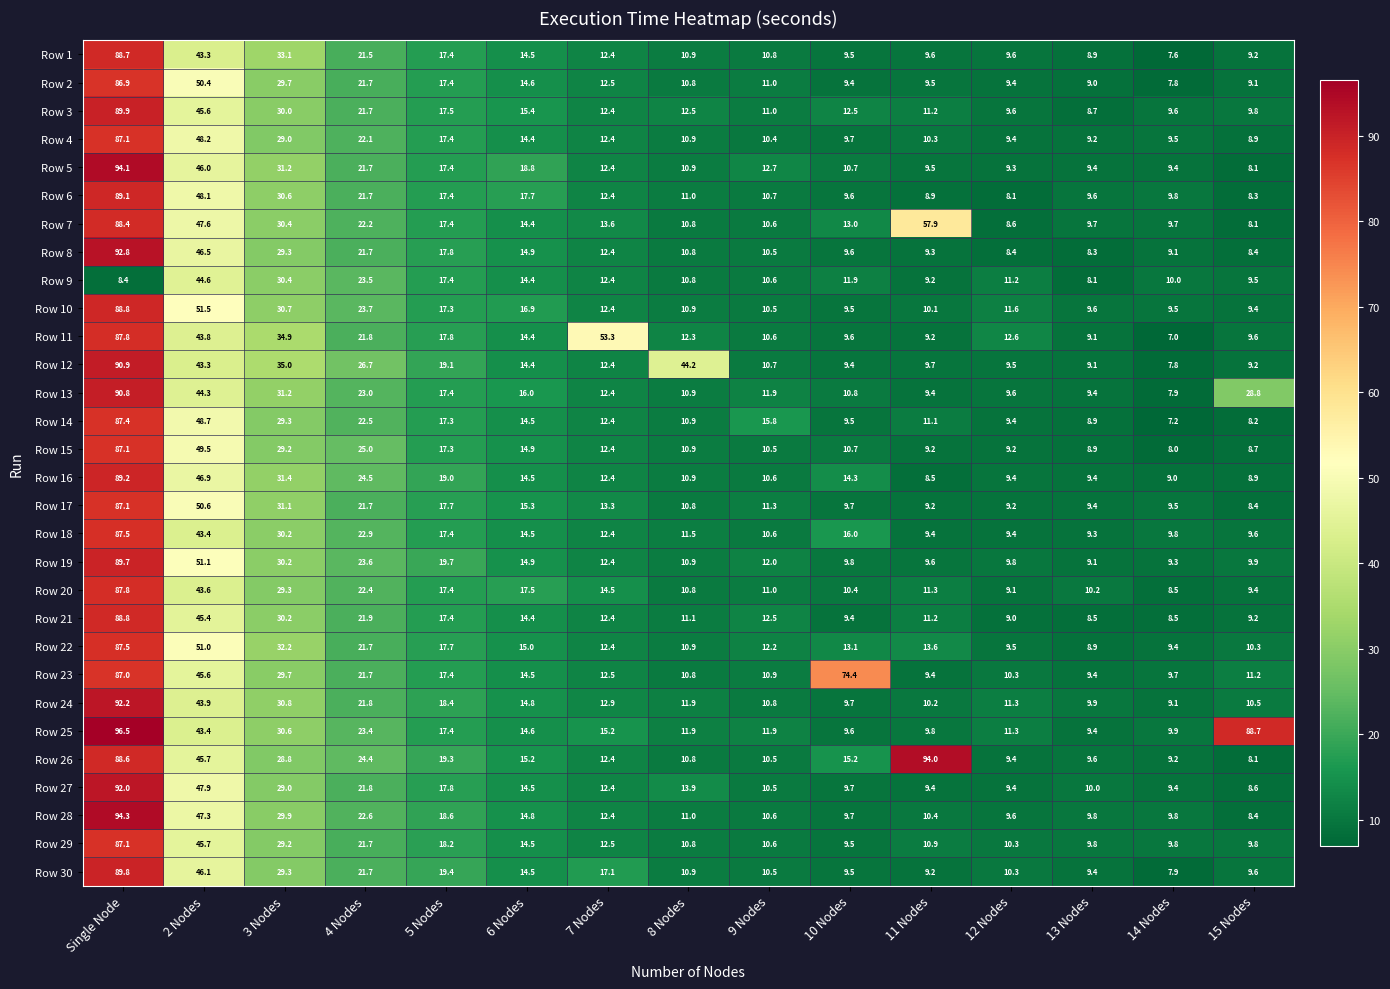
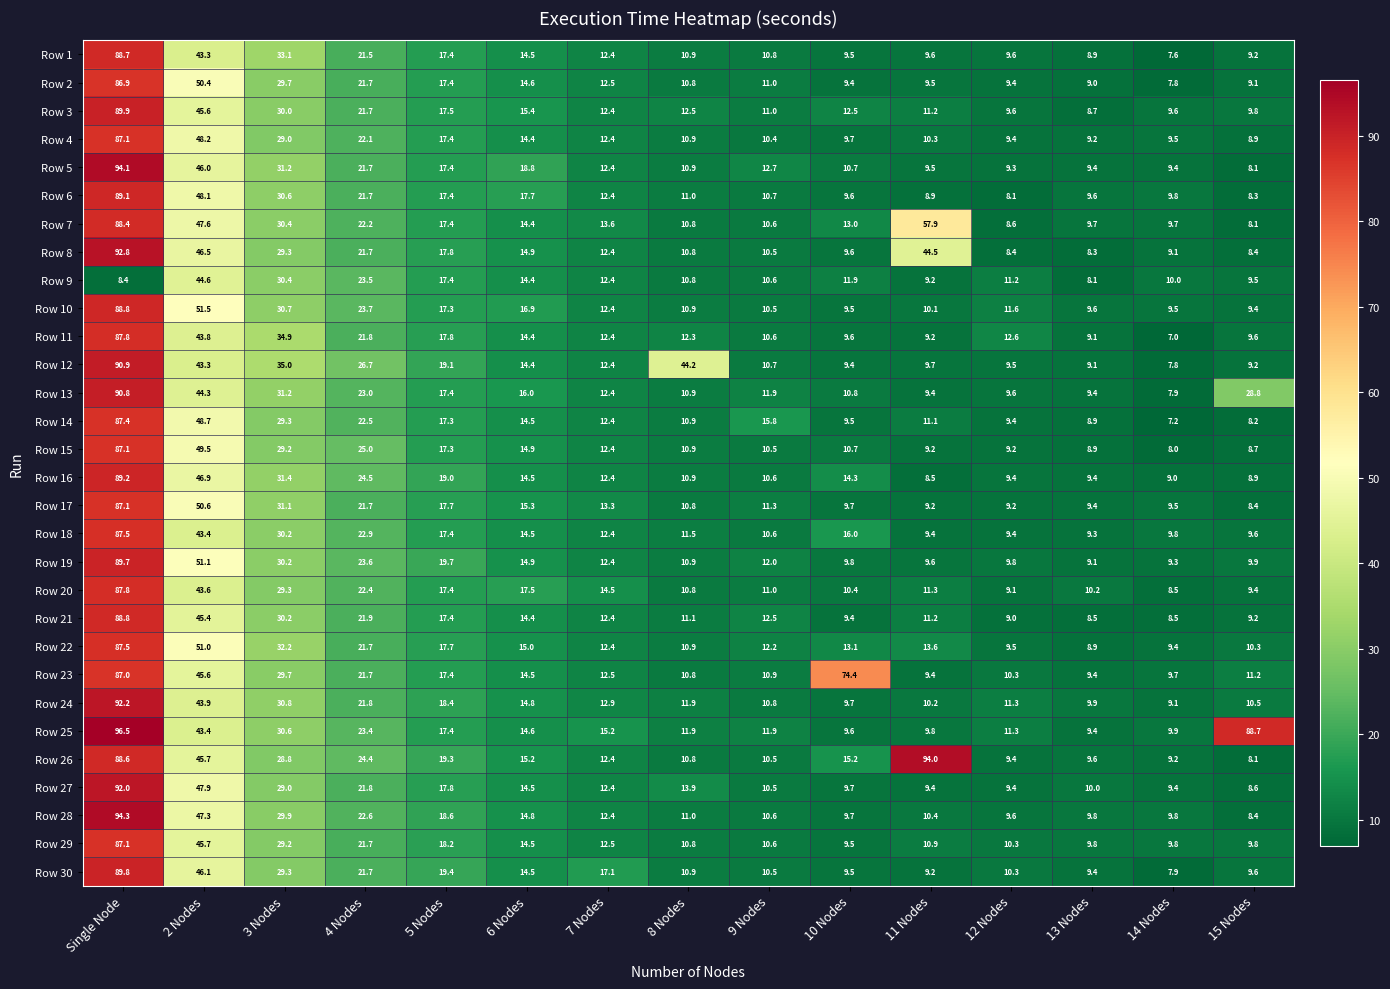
Row 8, 11 Nodes: 9.3 -> 44.5
Row 11, 7 Nodes: 53.3 -> 12.4
